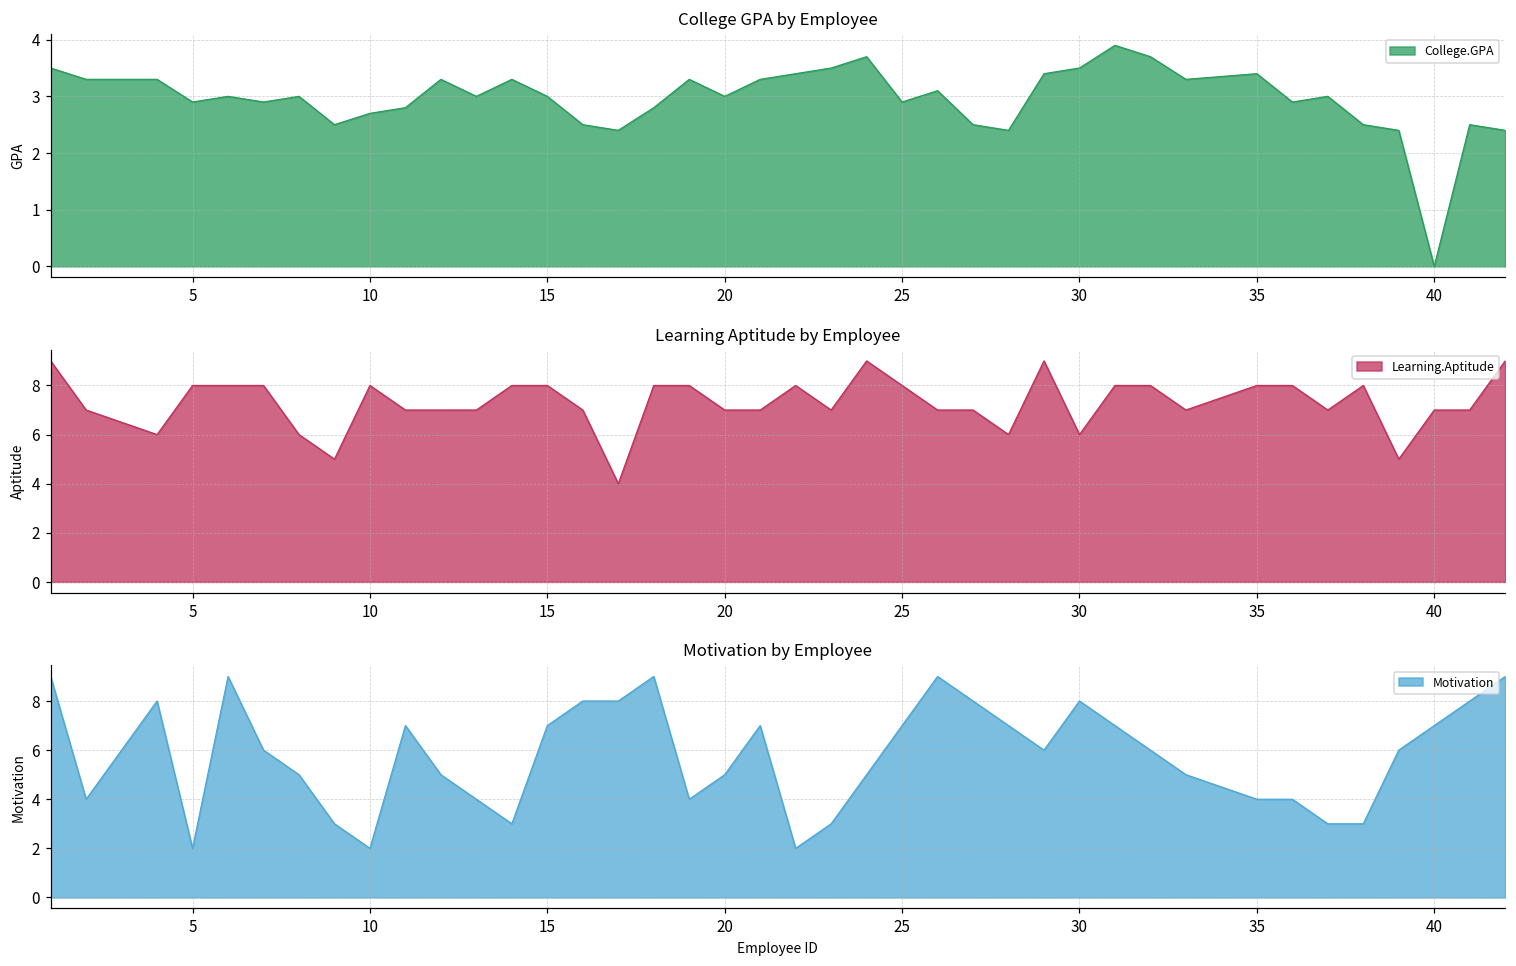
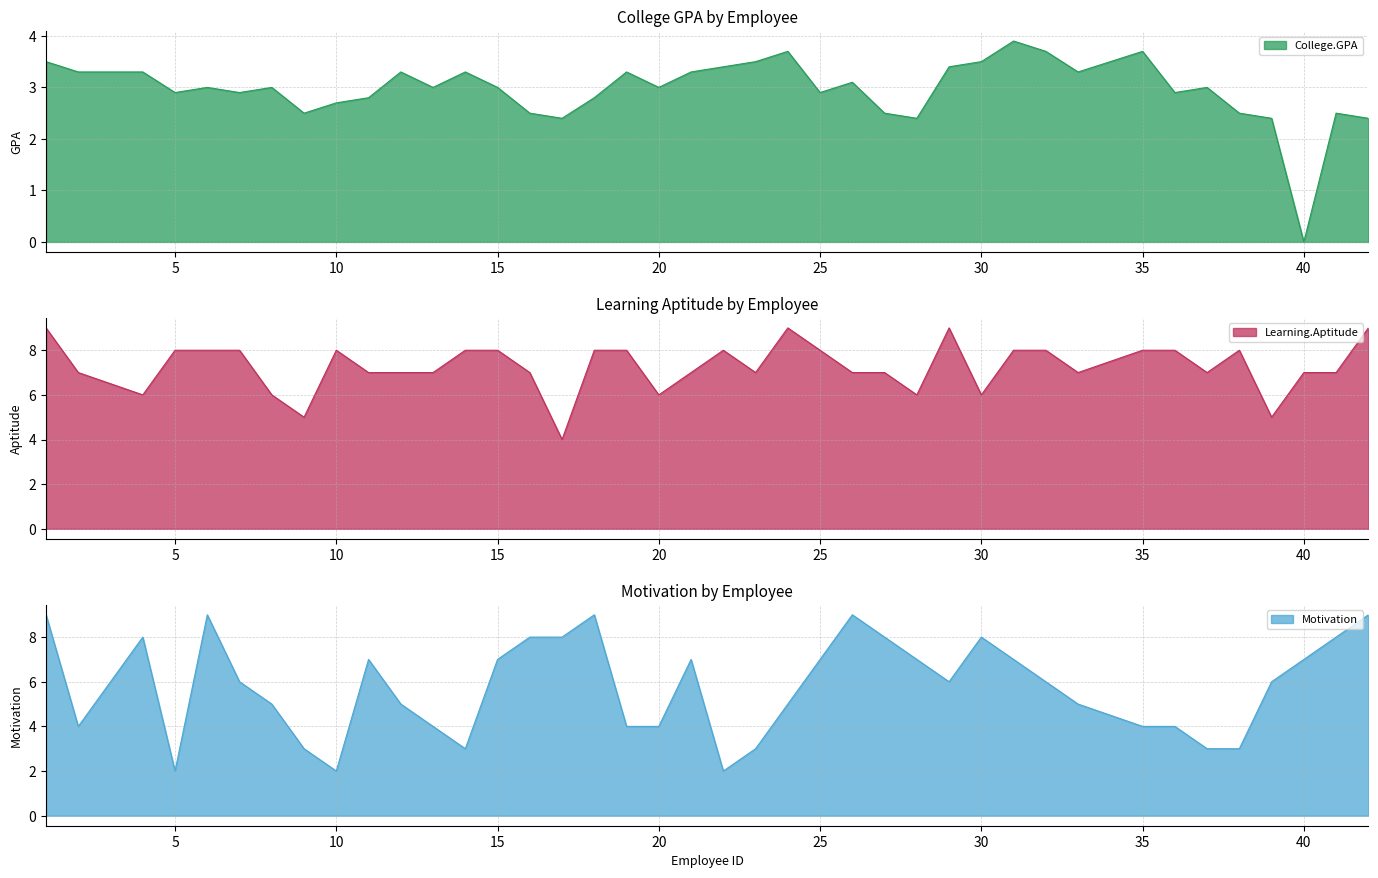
College GPA by Employee, 35: 3.4 -> 3.7
Learning Aptitude by Employee, 20: 7 -> 6
Motivation by Employee, 20: 5 -> 4
